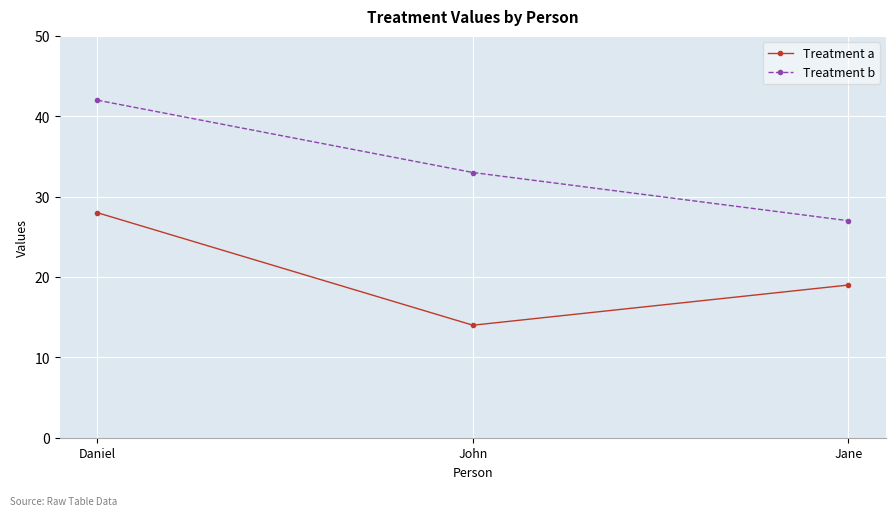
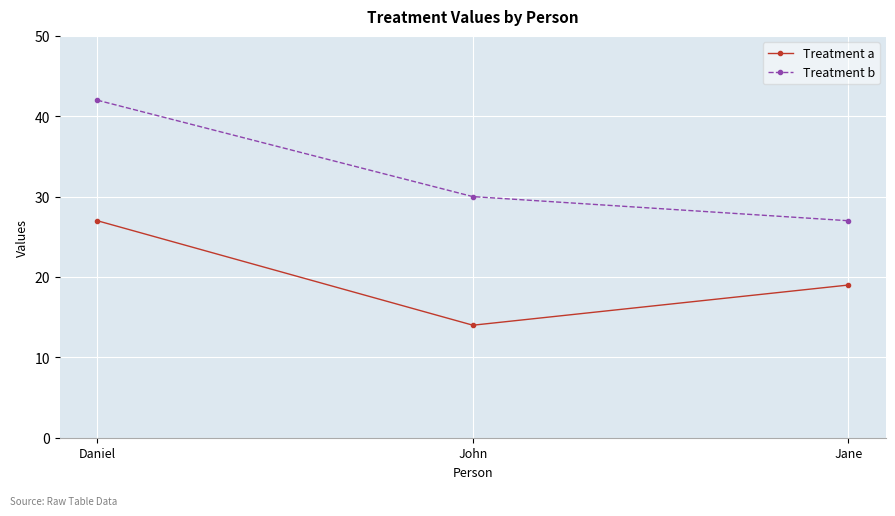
Treatment a, Daniel: 28 -> 27
Treatment b, John: 33 -> 30
